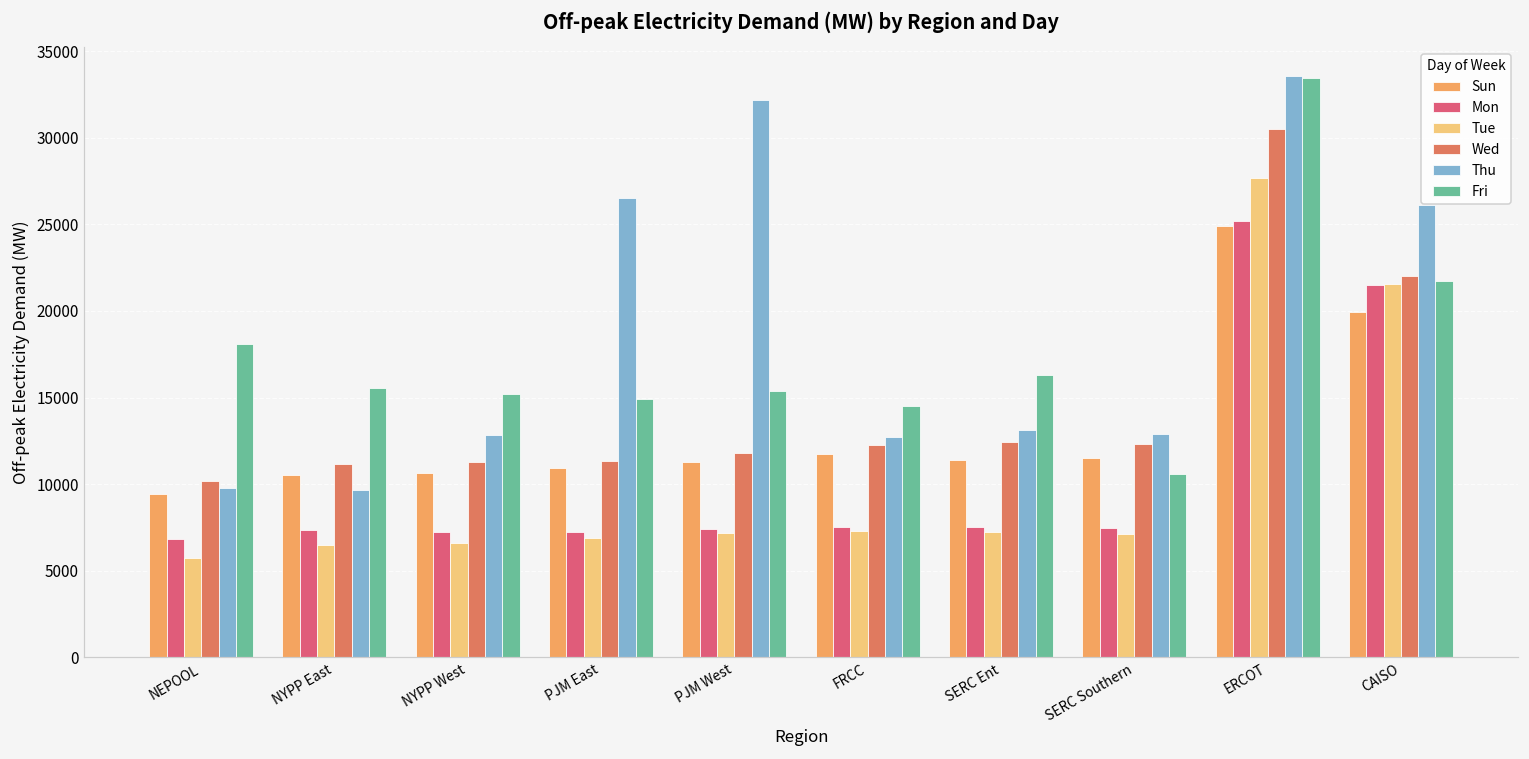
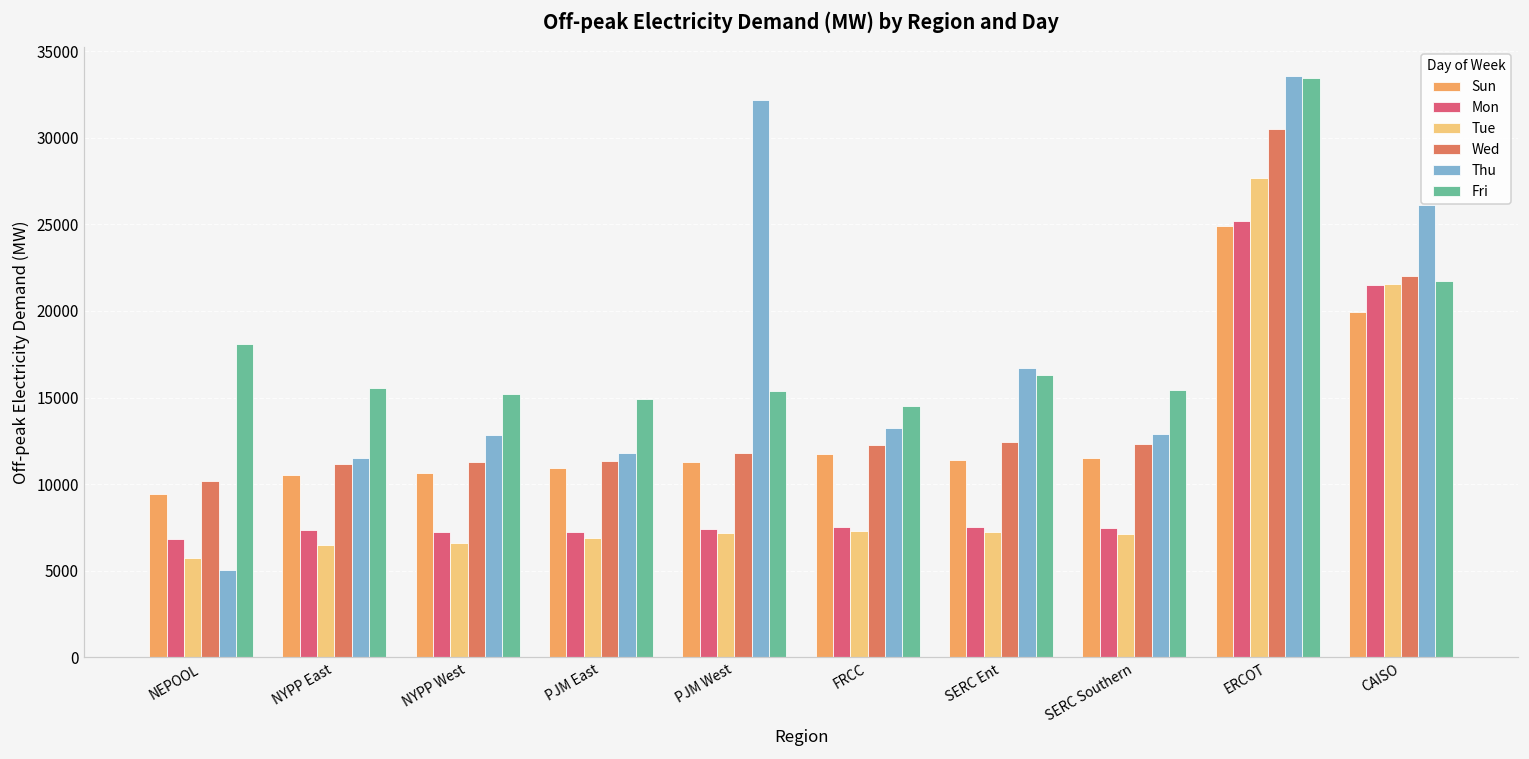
Thu, NEPOOL: 9800 -> 5000
Thu, NYPP East: 9700 -> 11500
Thu, PJM East: 26500 -> 11800
Thu, FRCC: 12700 -> 13200
Thu, SERC Ent: 13100 -> 16700
Fri, SERC Southern: 10600 -> 15400
